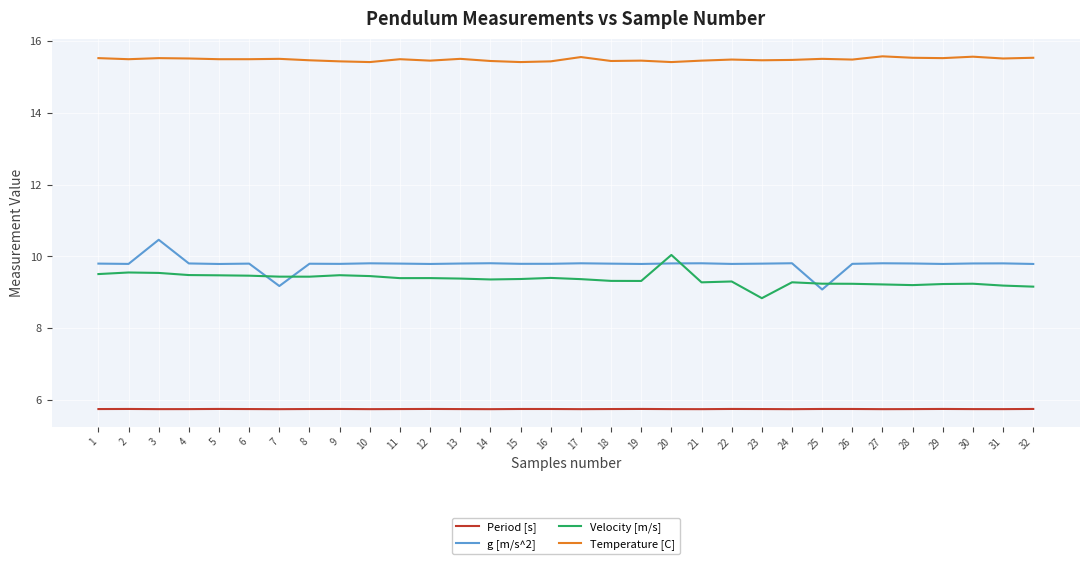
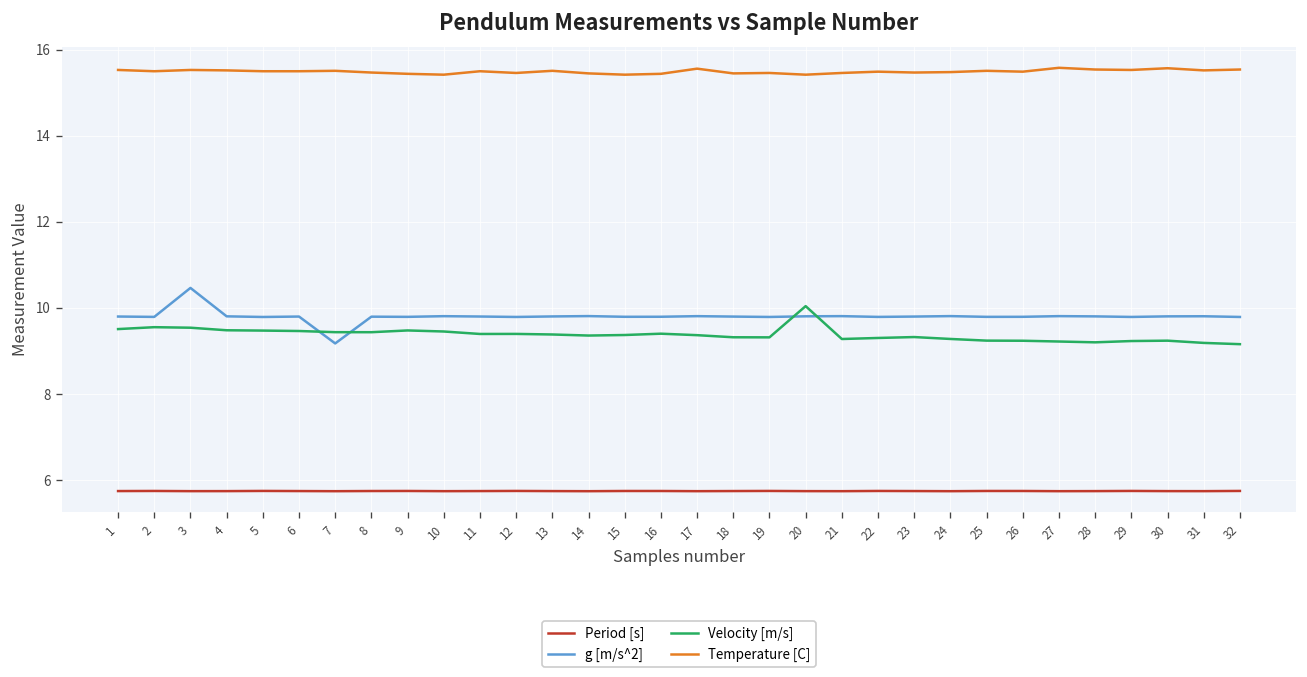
Velocity [m/s], 23: 8.8 -> 9.3
g [m/s^2], 25: 9.1 -> 9.8
